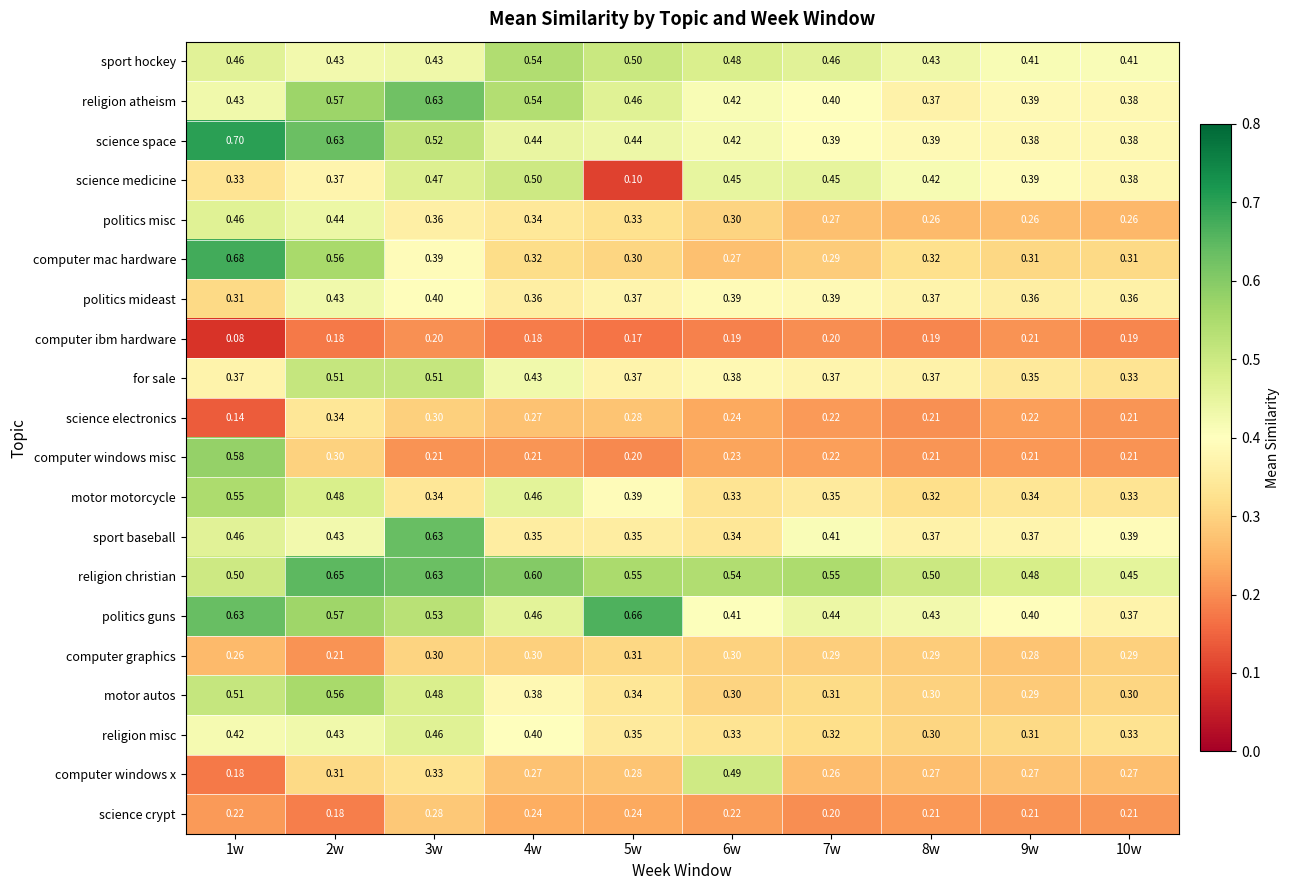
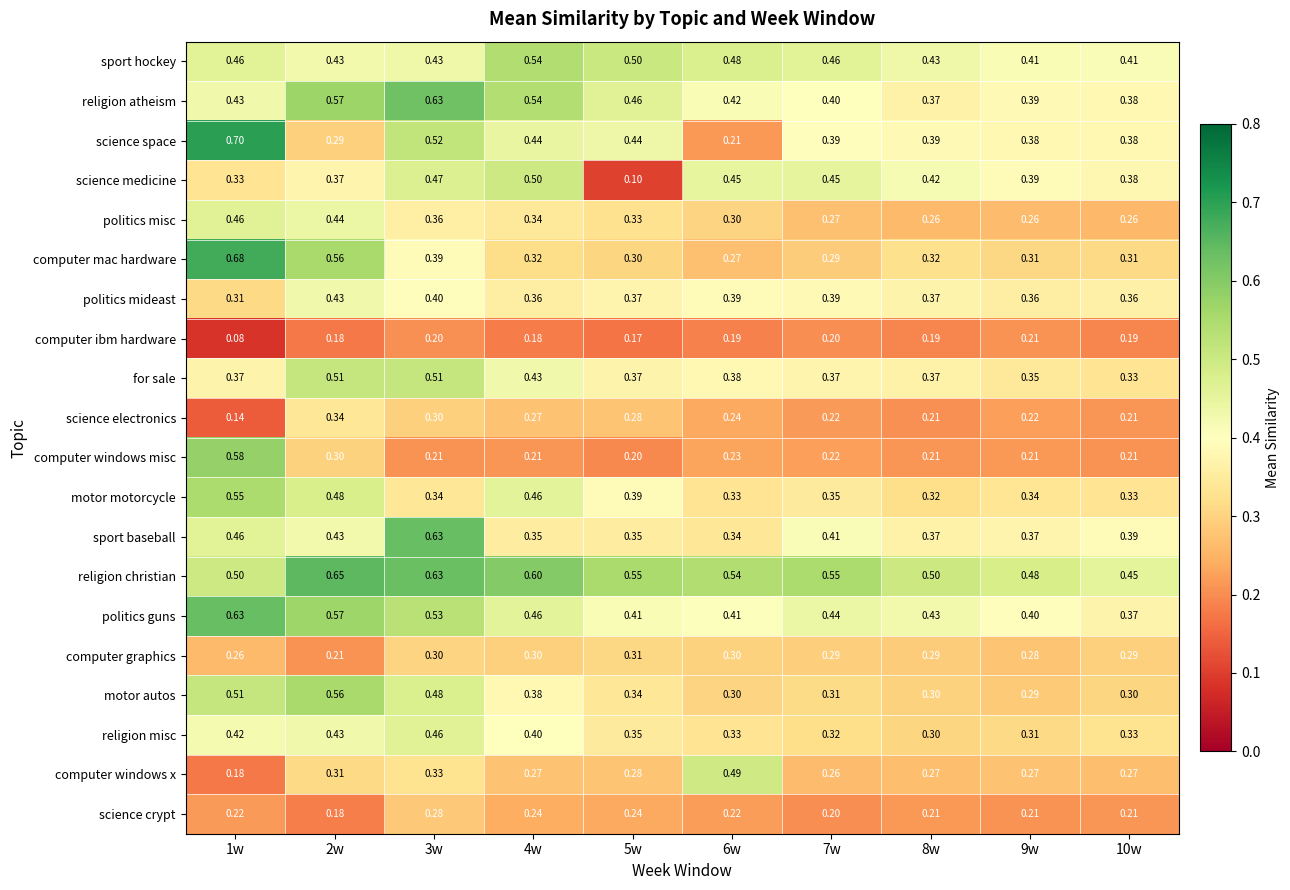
science space, 2w: 0.63 -> 0.29
science space, 6w: 0.42 -> 0.21
politics guns, 5w: 0.66 -> 0.41
